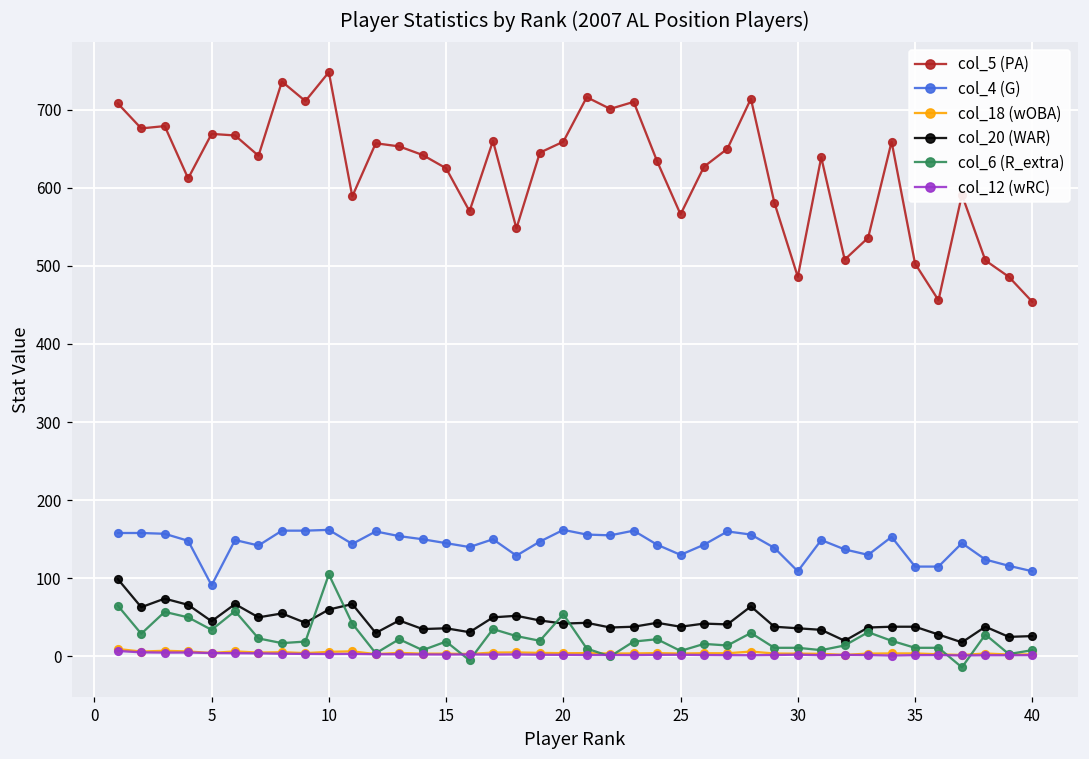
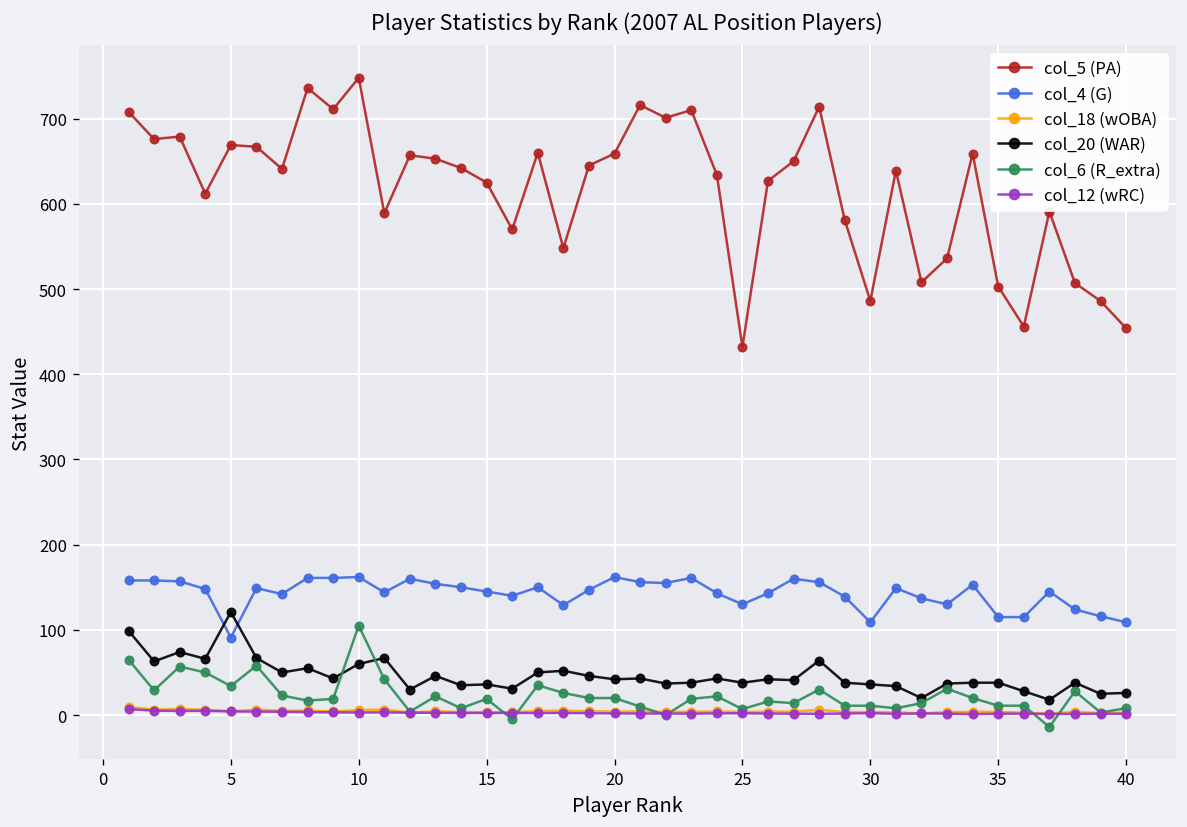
col_20 (WAR), 5: 50 -> 120
col_6 (R_extra), 20: 50 -> 20
col_5 (PA), 25: 570 -> 430
